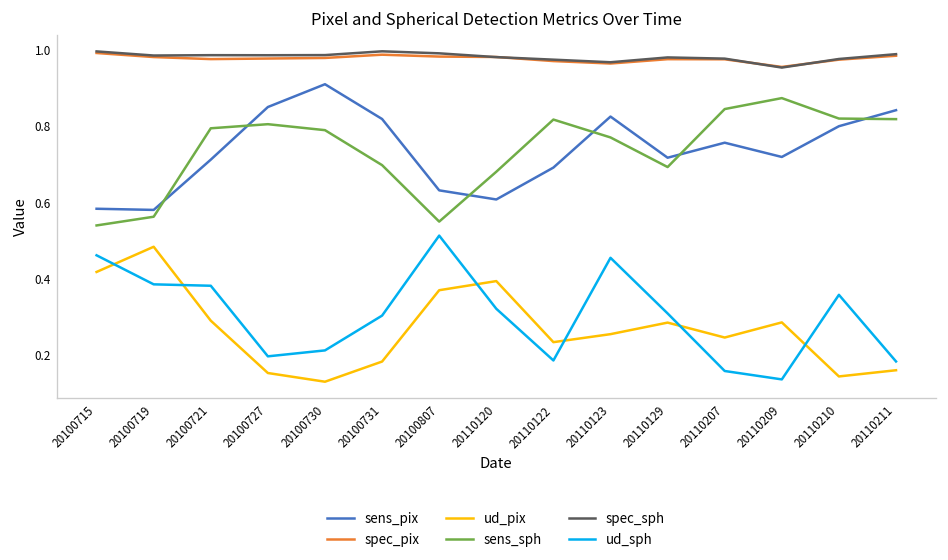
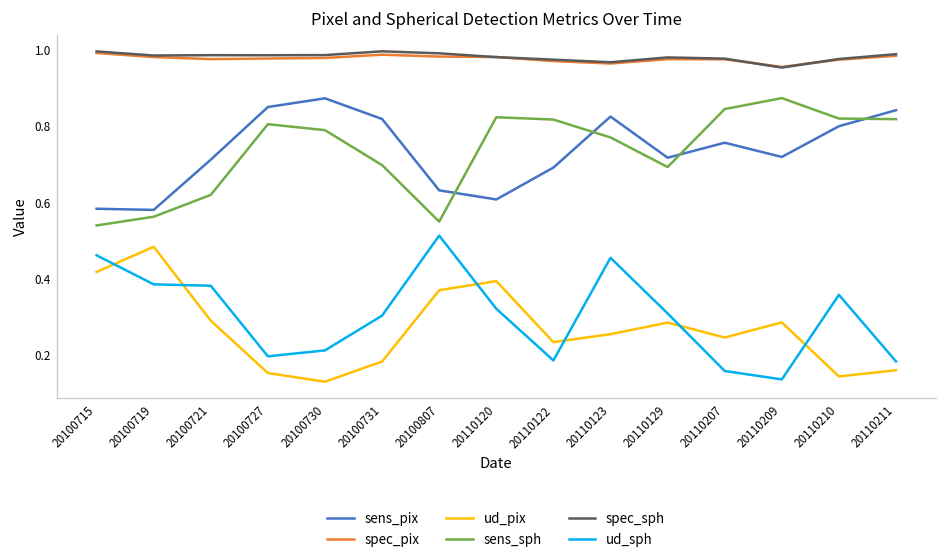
sens_sph, 20100721: 0.79 -> 0.62
sens_pix, 20100730: 0.91 -> 0.87
sens_sph, 20110120: 0.68 -> 0.82
